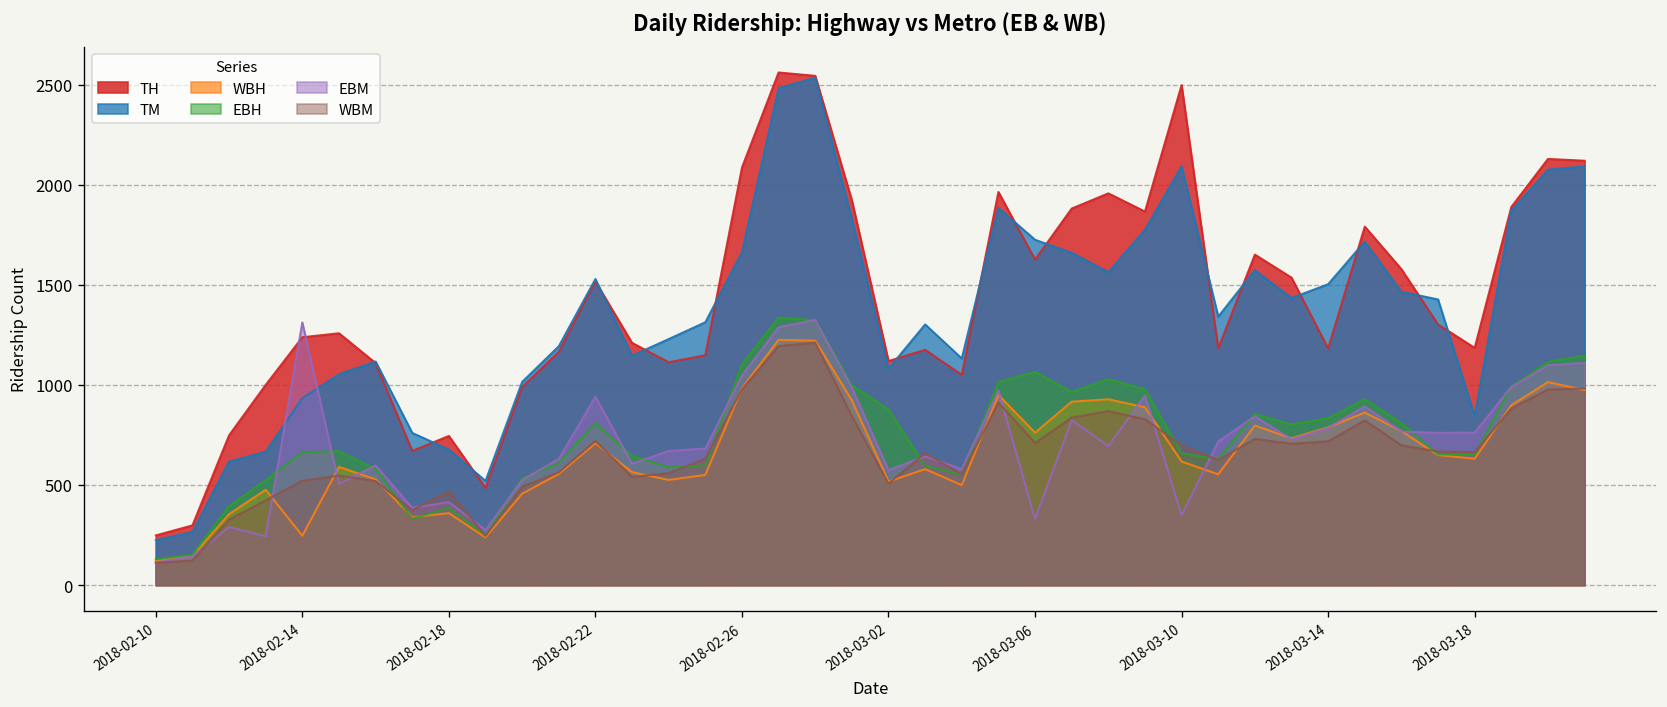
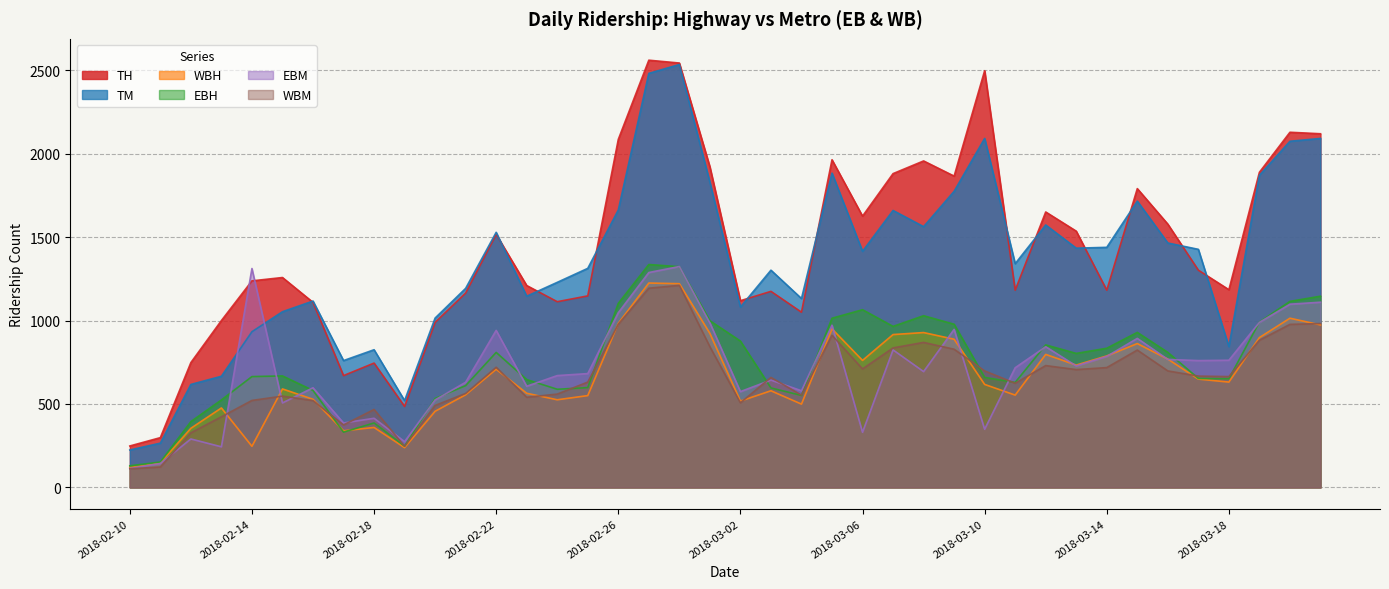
TM, 2018-02-18: 680 -> 830
TM, 2018-03-06: 1730 -> 1420
TM, 2018-03-14: 1500 -> 1440
